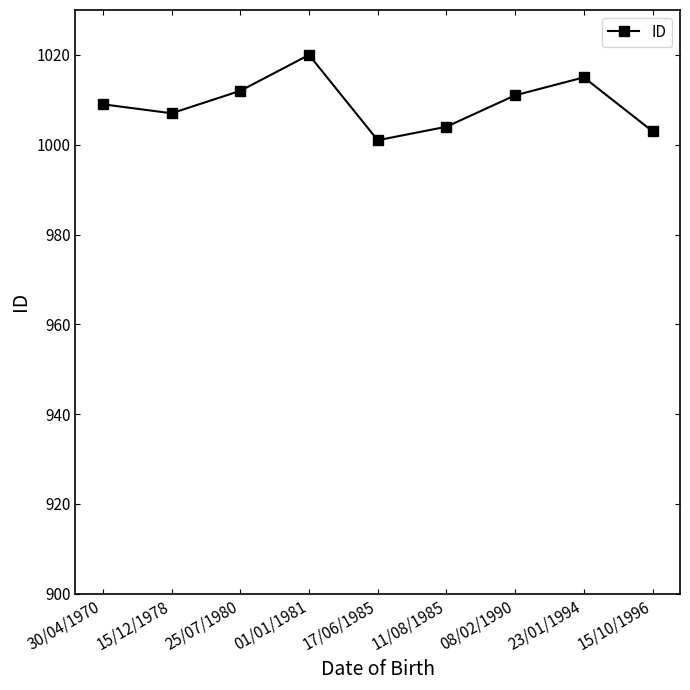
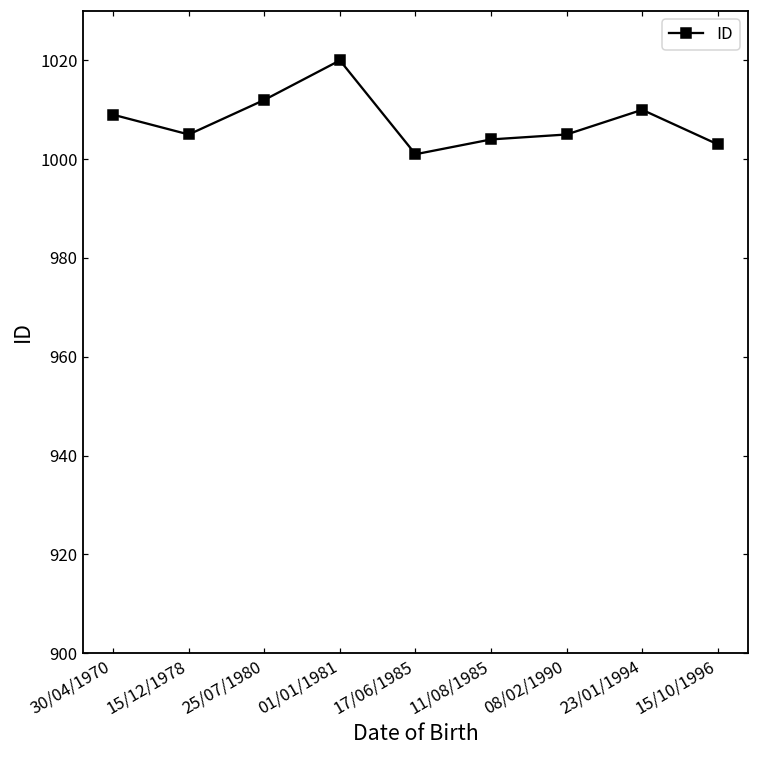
15/12/1978: 1007 -> 1005
08/02/1990: 1011 -> 1005
23/01/1994: 1015 -> 1010
